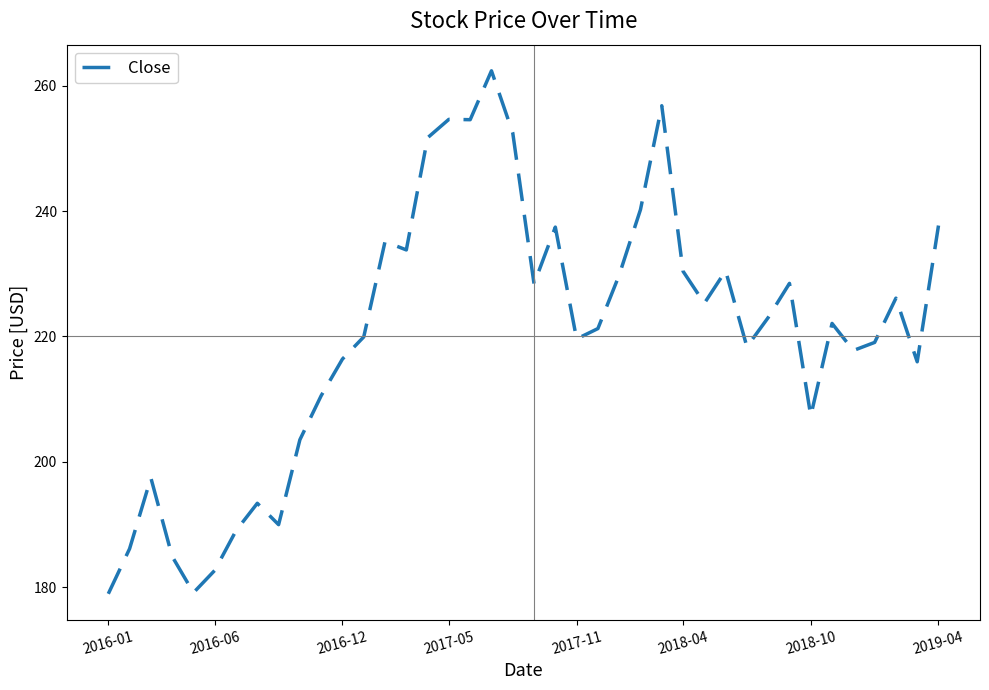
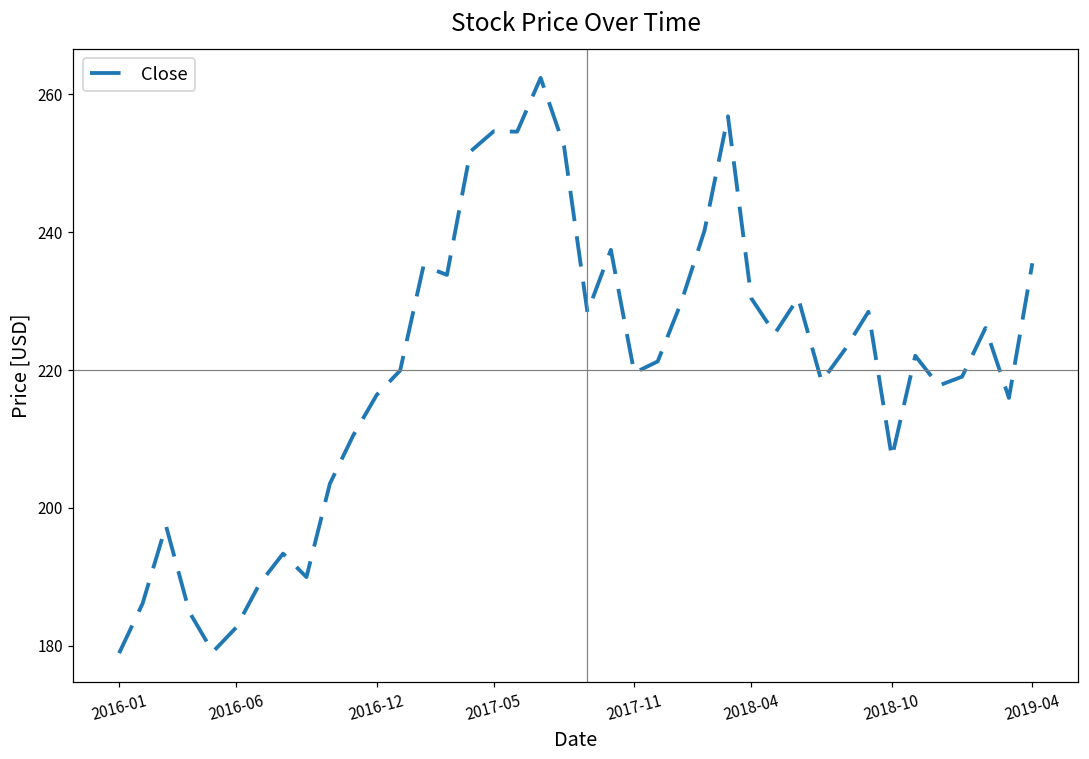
2019-04: 238 -> 236
